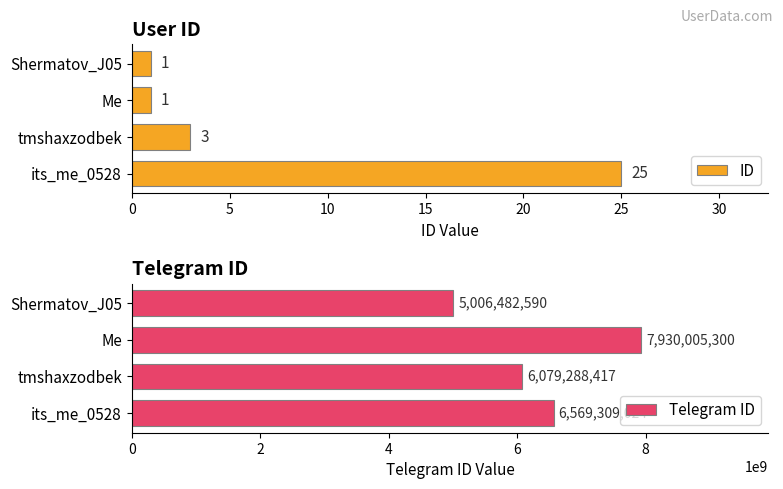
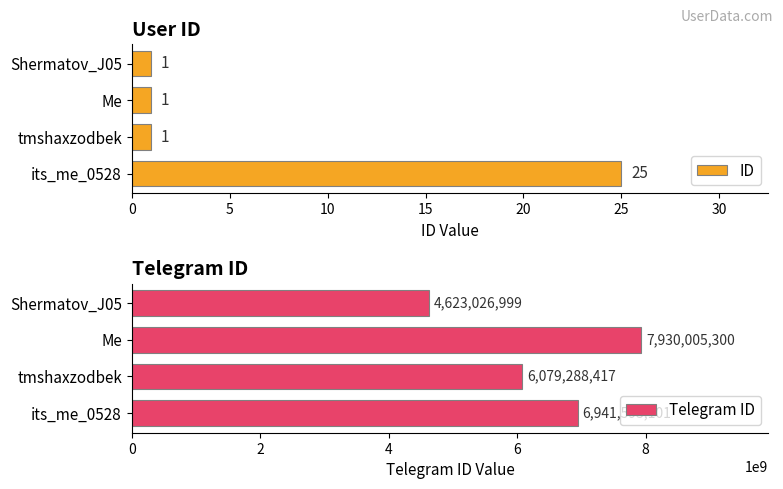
User ID, tmshaxzodbek: 3 -> 1
Telegram ID, Shermatov_J05: 5,006,482,590 -> 4,623,026,999
Telegram ID, its_me_0528: 6,569,309,024 -> 6,941,593,101
